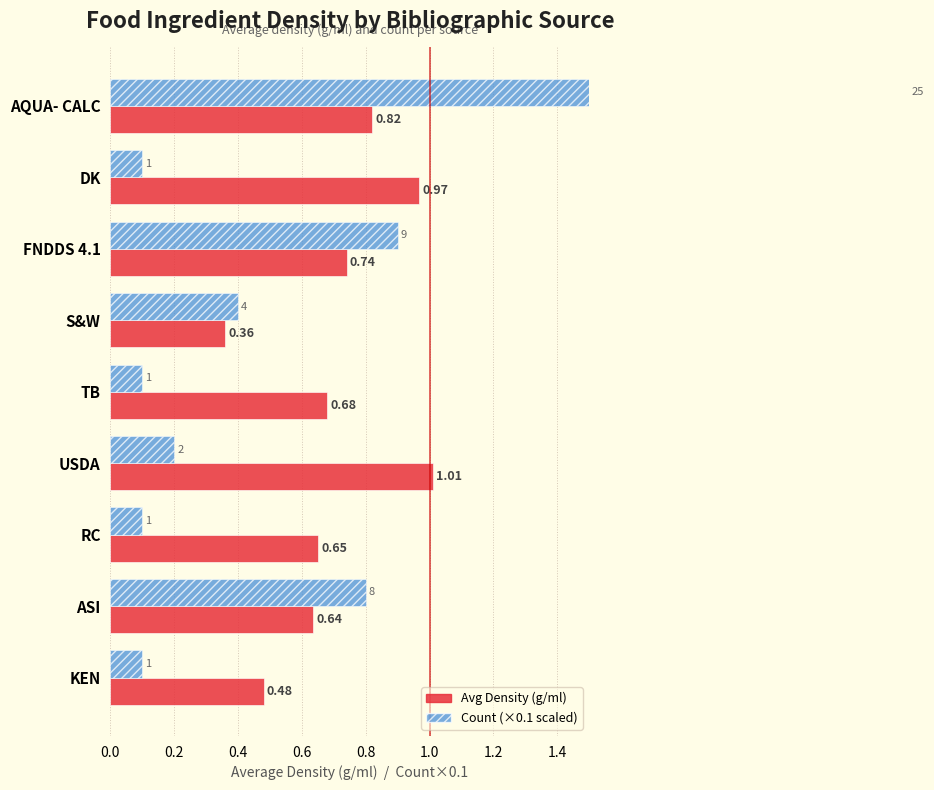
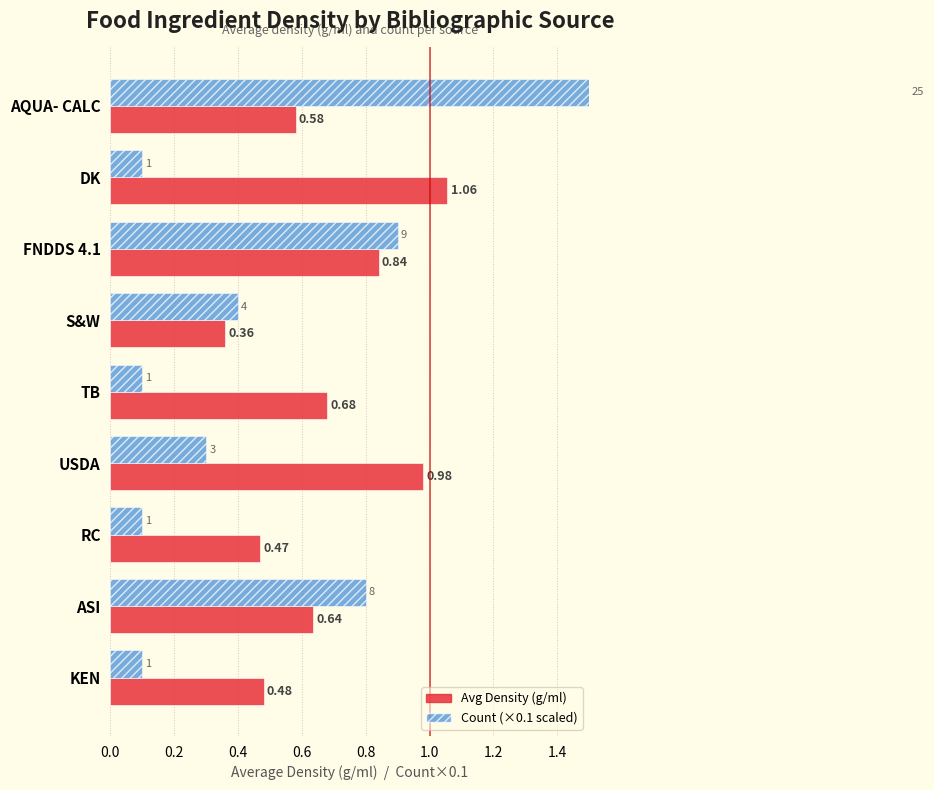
Avg Density (g/ml), AQUA- CALC: 0.82 -> 0.58
Avg Density (g/ml), DK: 0.97 -> 1.06
Avg Density (g/ml), FNDDS 4.1: 0.74 -> 0.84
Count (×0.1 scaled), USDA: 2 -> 3
Avg Density (g/ml), USDA: 1.01 -> 0.98
Avg Density (g/ml), RC: 0.65 -> 0.47
